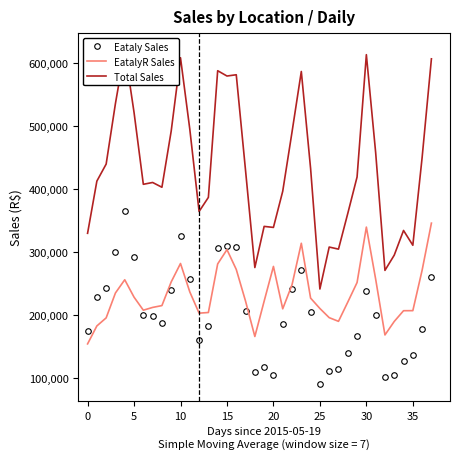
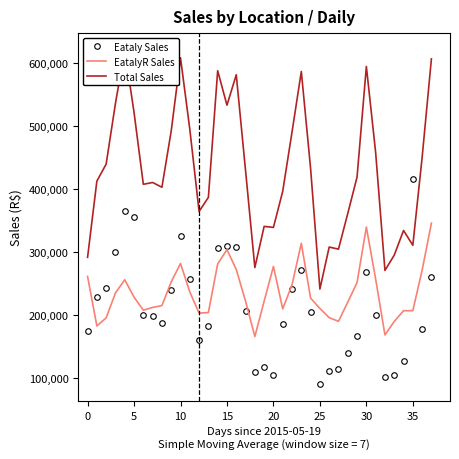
EatalyR Sales, 0: 150,000 -> 260,000
Total Sales, 0: 330,000 -> 290,000
Eataly Sales, 5: 290,000 -> 360,000
Total Sales, 15: 580,000 -> 530,000
Eataly Sales, 30: 240,000 -> 270,000
Total Sales, 30: 610,000 -> 590,000
Eataly Sales, 35: 140,000 -> 420,000
